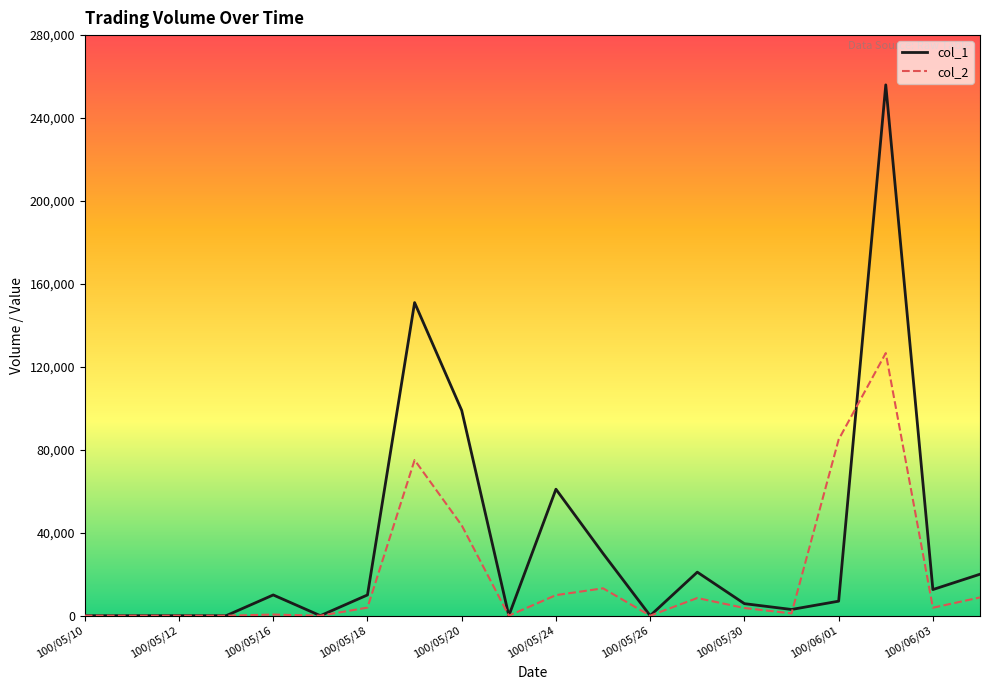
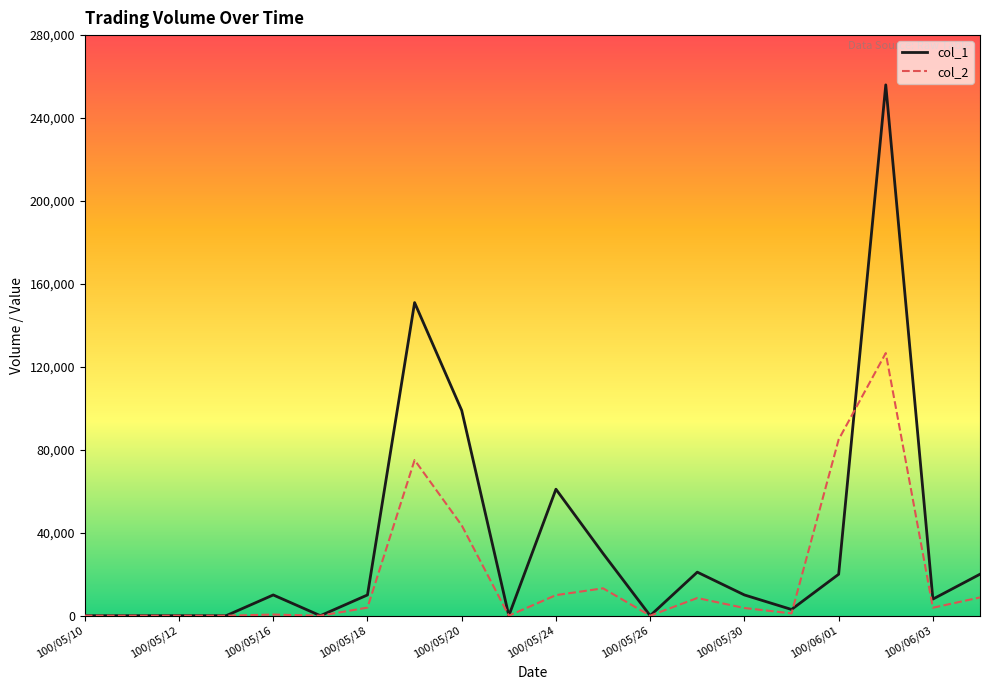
col_1, 100/05/30: 6,000 -> 10,000
col_1, 100/06/01: 7,000 -> 20,000
col_1, 100/06/03: 13,000 -> 8,000
